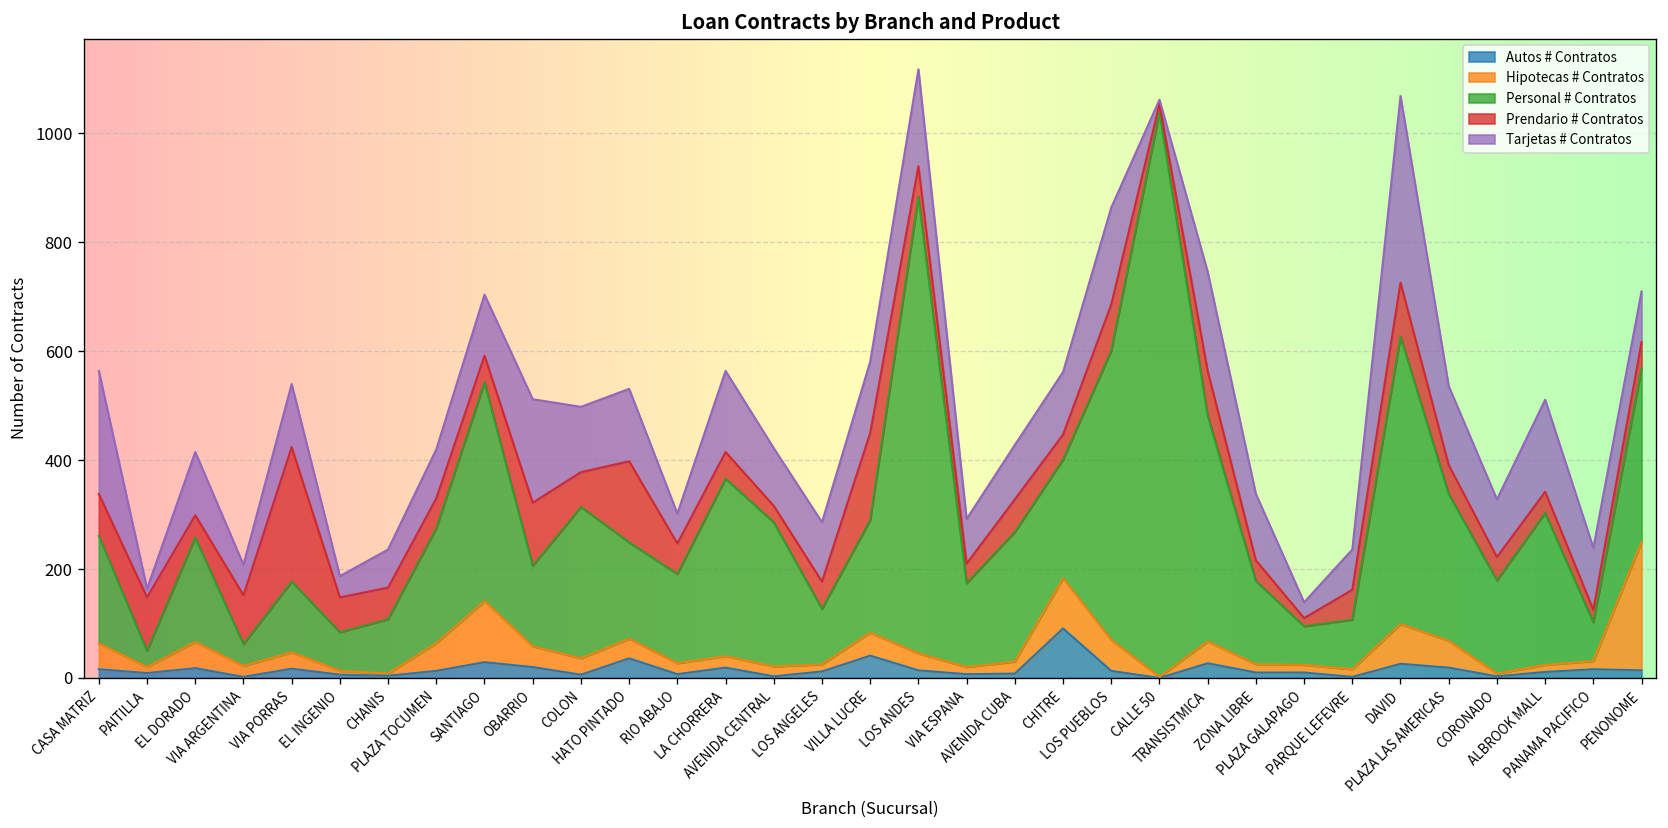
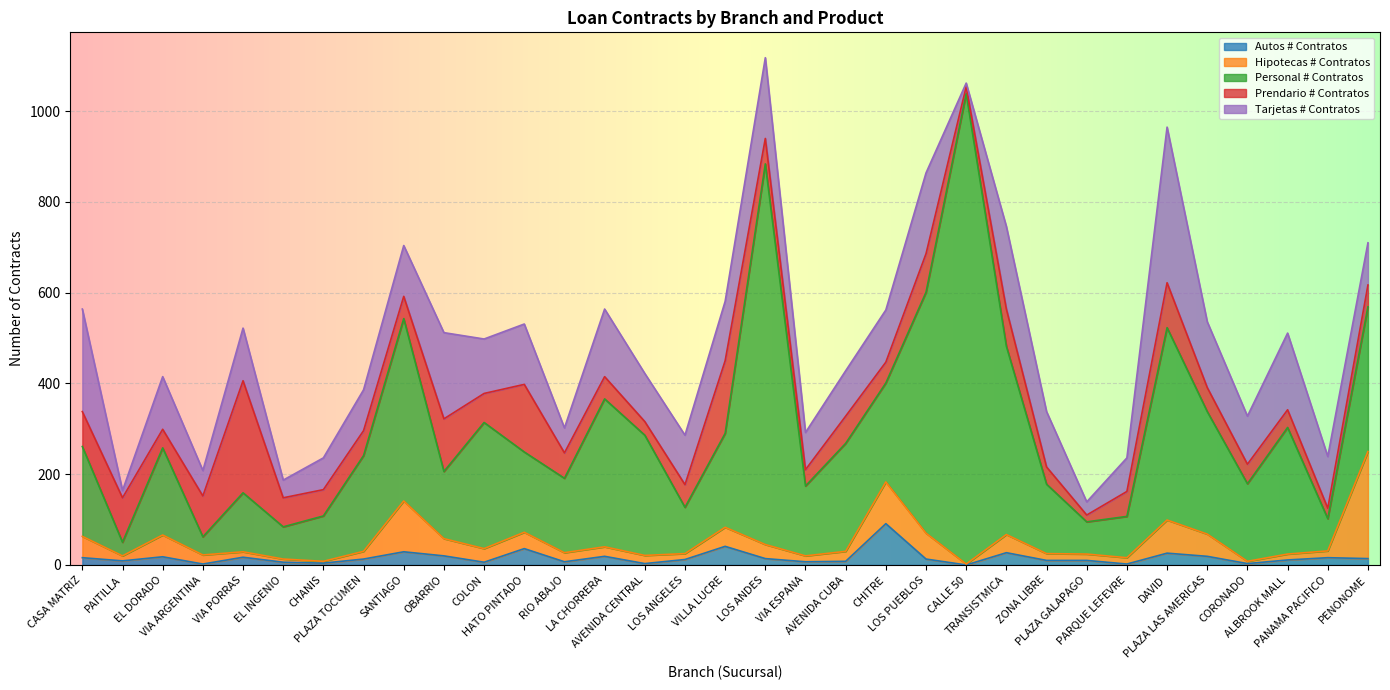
Hipotecas # Contratos, VIA PORRAS: 30 -> 10
Hipotecas # Contratos, PLAZA TOCUMEN: 50 -> 20
Personal # Contratos, DAVID: 530 -> 420
